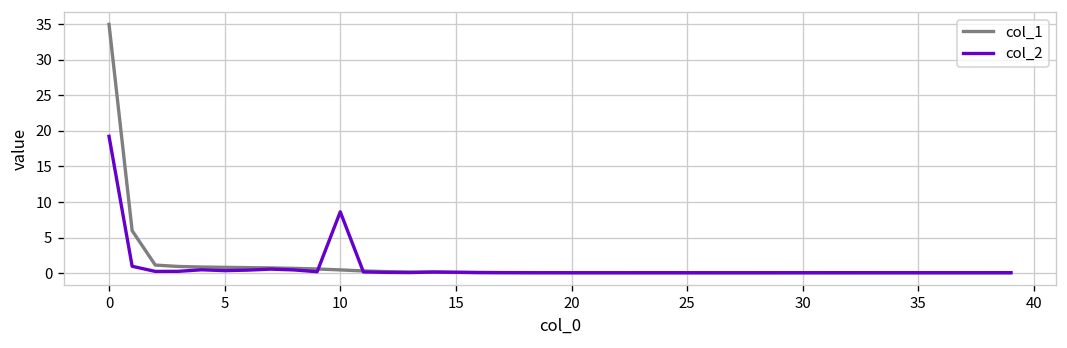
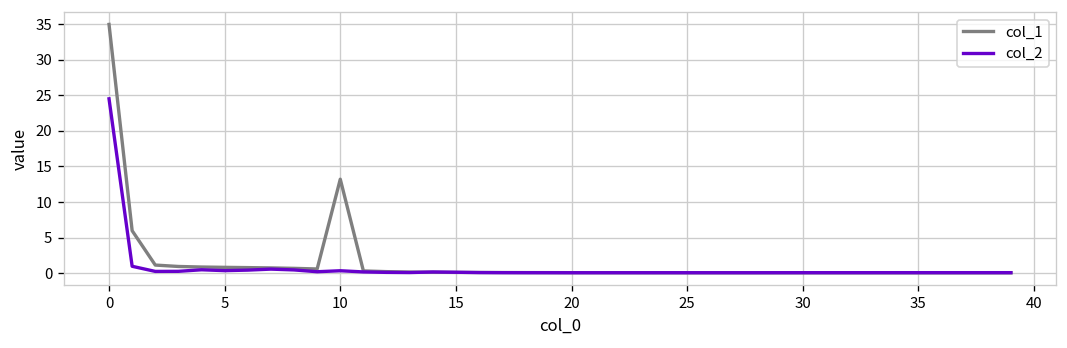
col_2, 0: 19 -> 25
col_1, 10: 0 -> 13
col_2, 10: 9 -> 0
